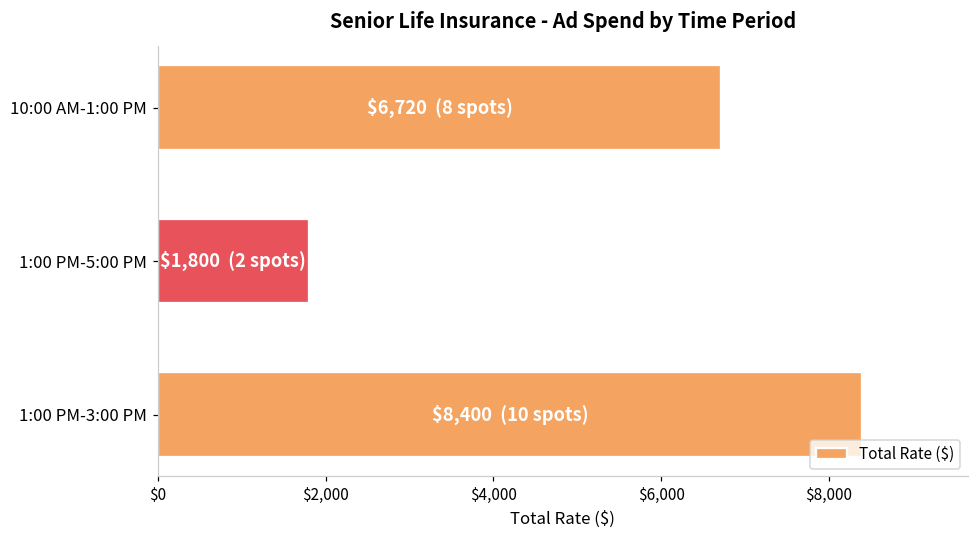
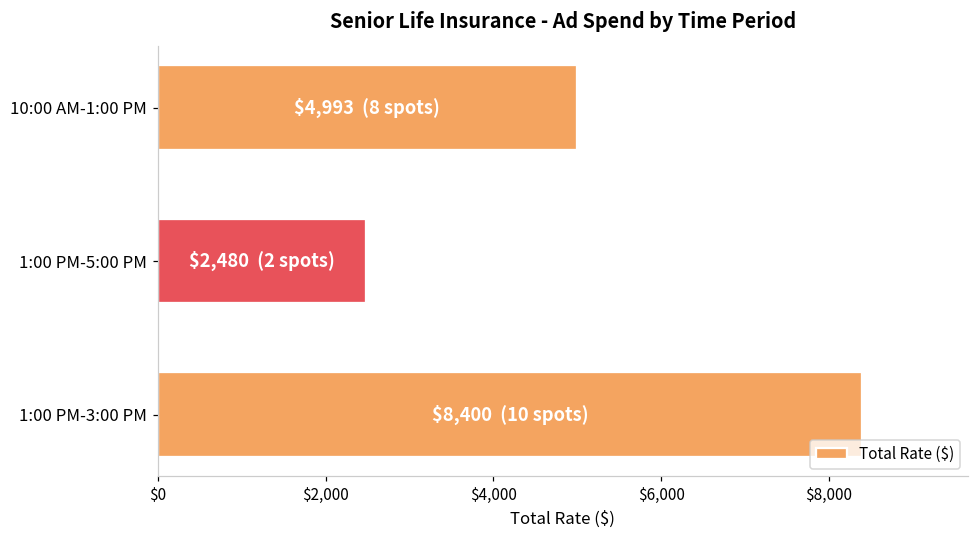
10:00 AM-1:00 PM: $6,720 -> $4,993
1:00 PM-5:00 PM: $1,800 -> $2,480
